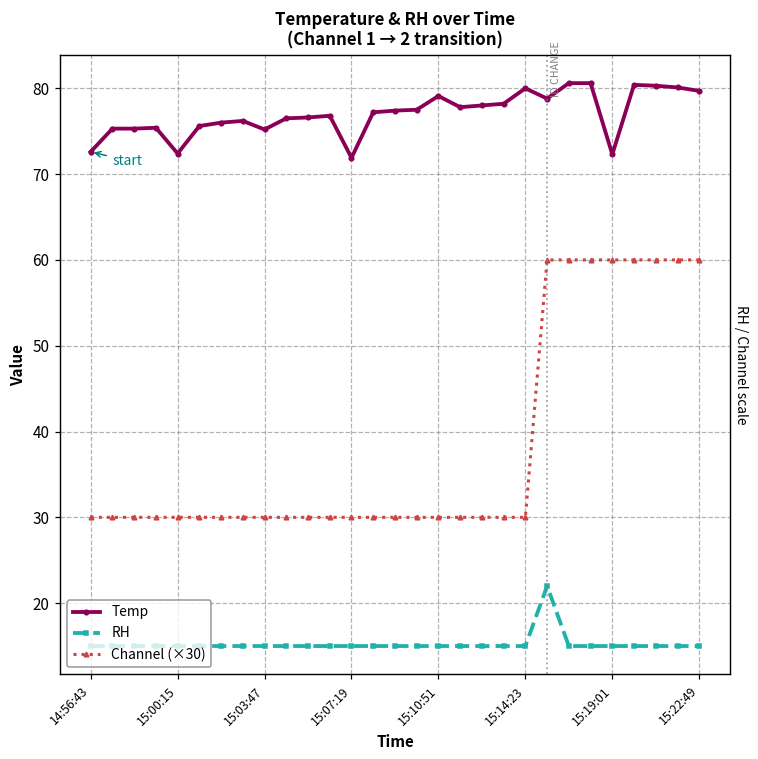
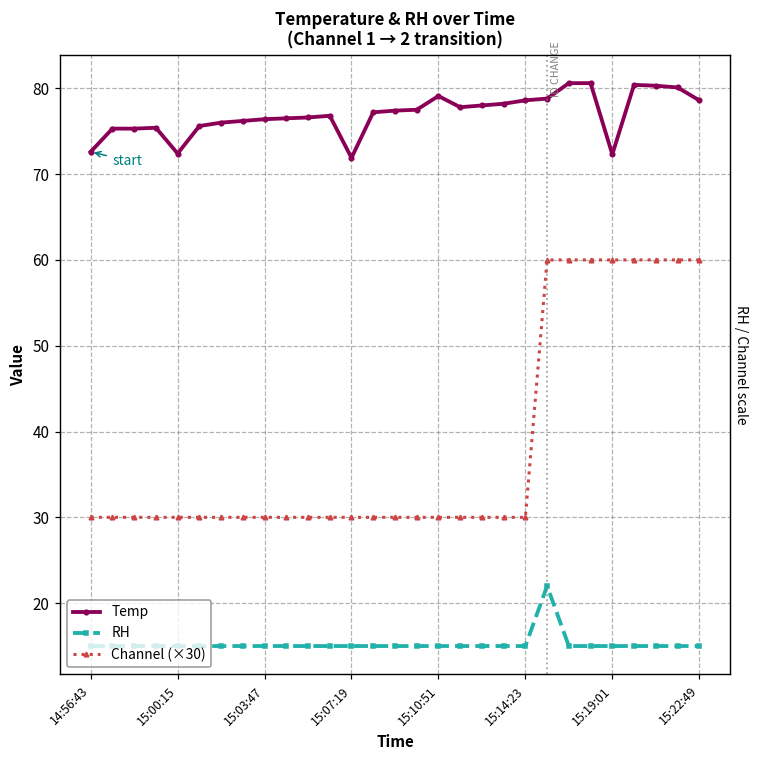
Temp, 15:03:47: 75 -> 76
Temp, 15:14:23: 80 -> 79
Temp, 15:22:49: 80 -> 79
